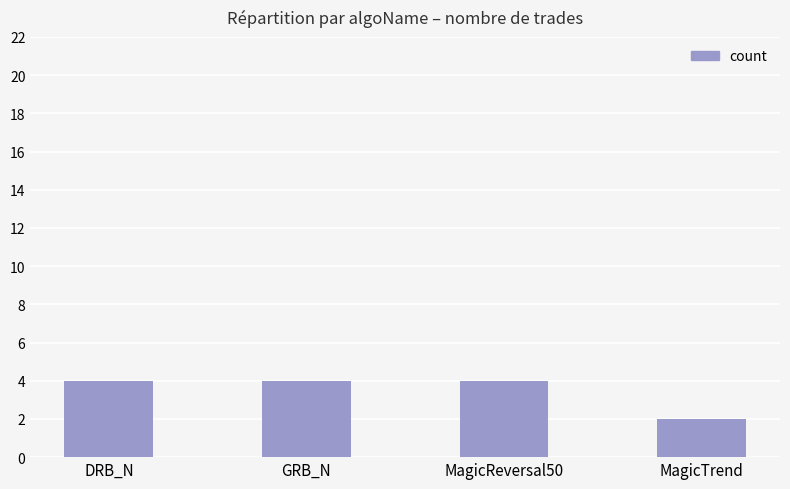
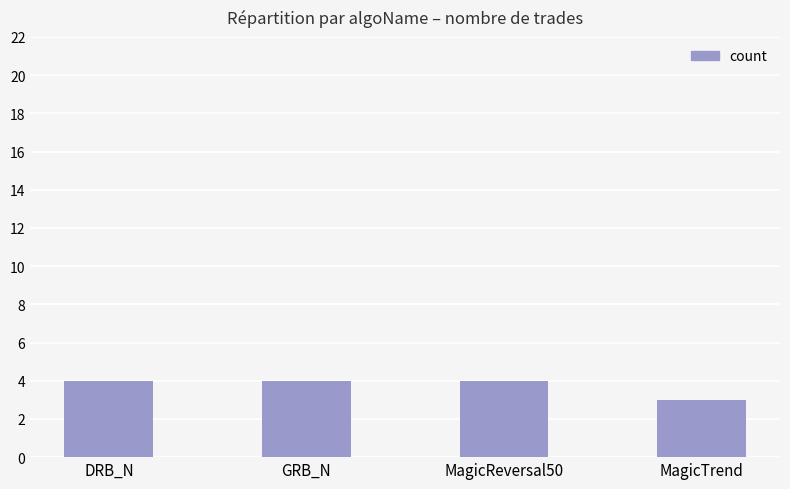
MagicTrend: 2 -> 3
